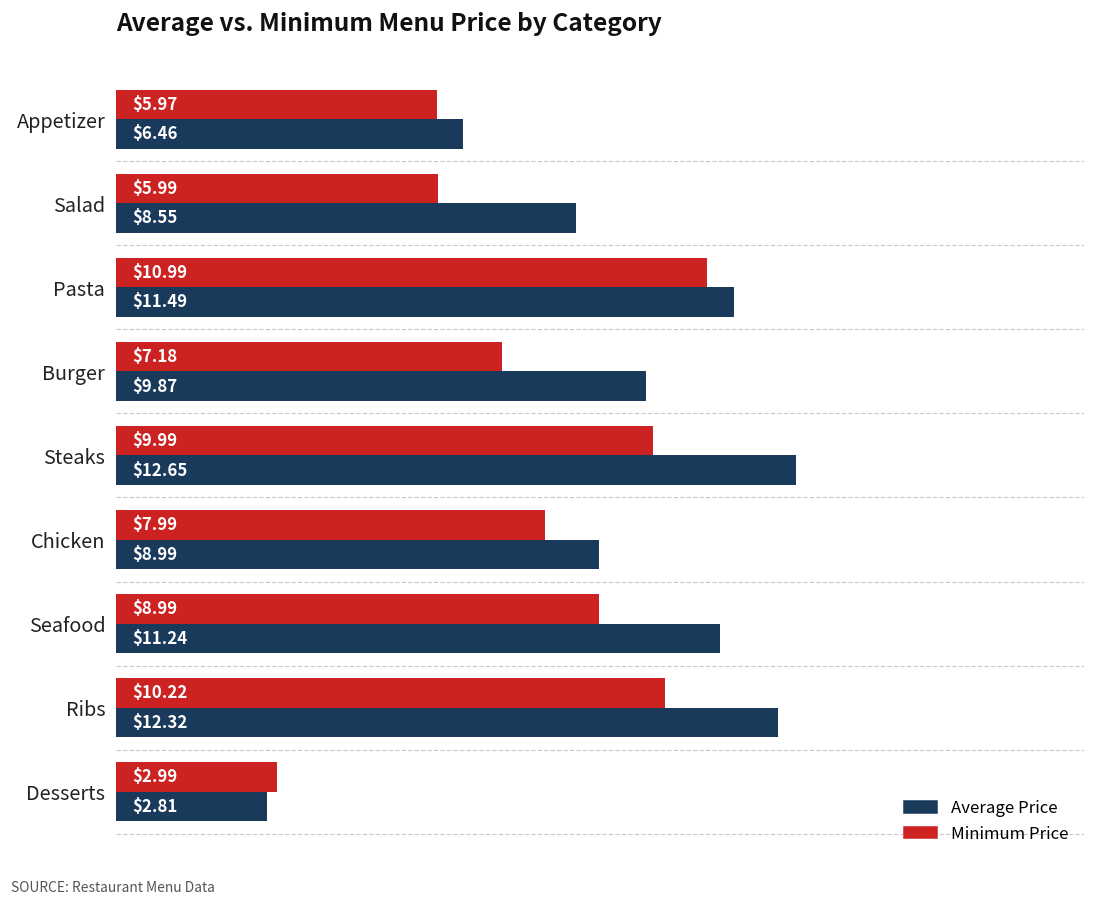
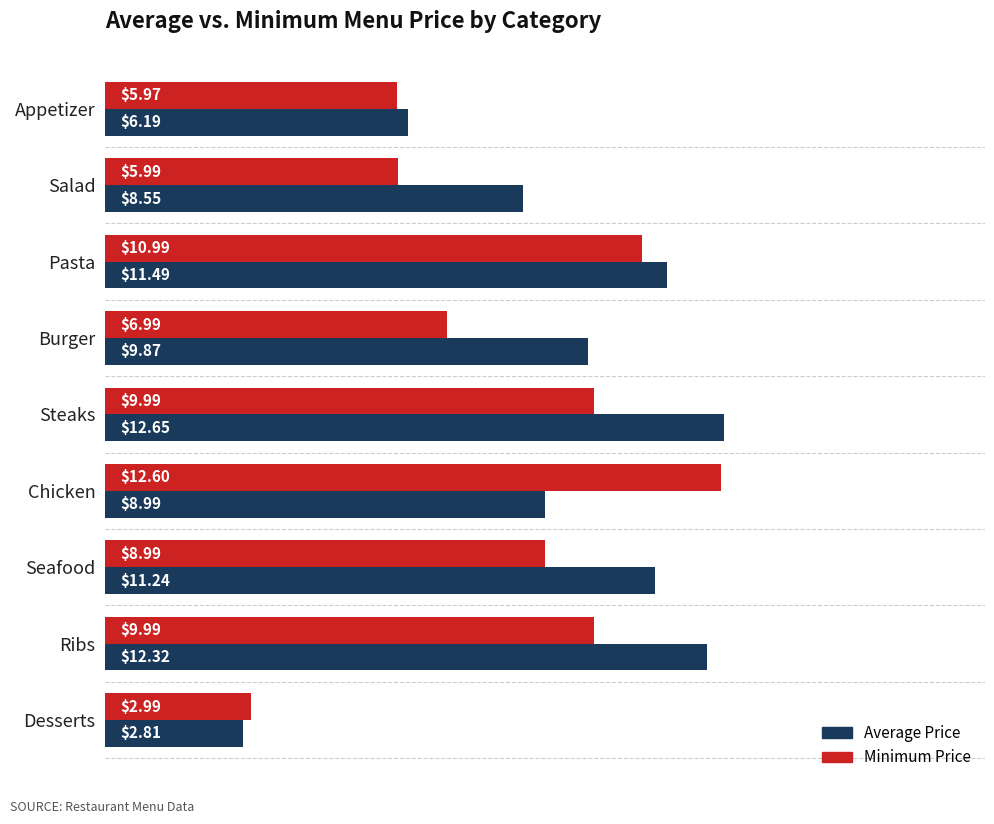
Average Price, Appetizer: $6.46 -> $6.19
Minimum Price, Burger: $7.18 -> $6.99
Minimum Price, Chicken: $7.99 -> $12.60
Minimum Price, Ribs: $10.22 -> $9.99
